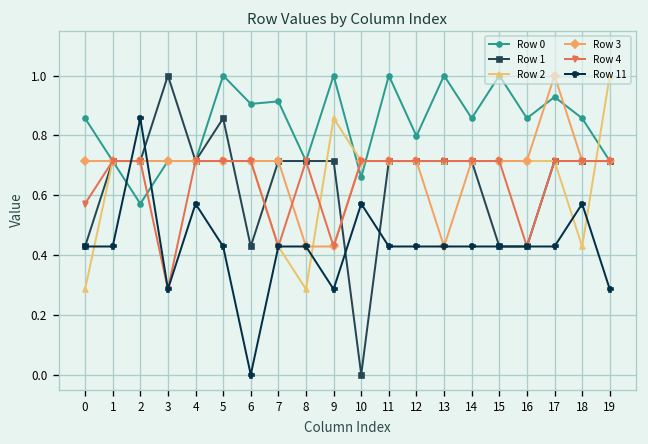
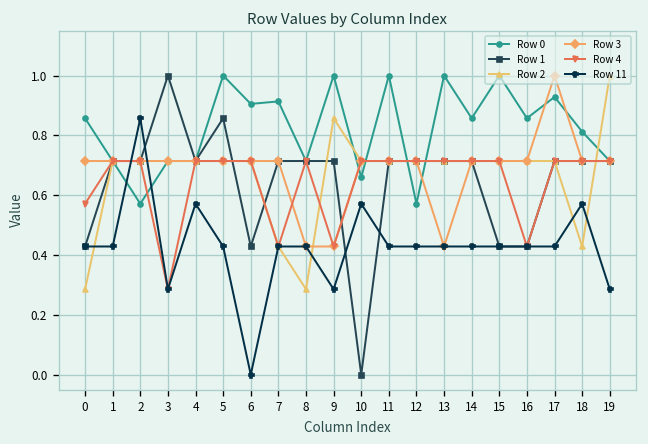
Row 0, 12: 0.80 -> 0.57
Row 0, 18: 0.86 -> 0.81
